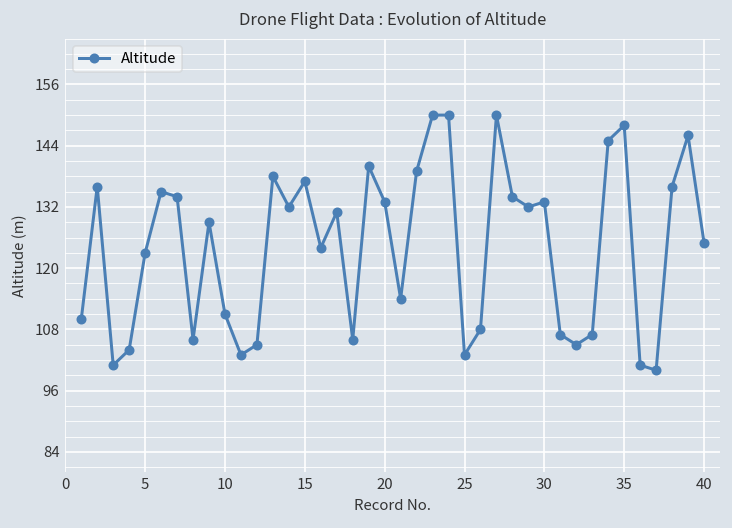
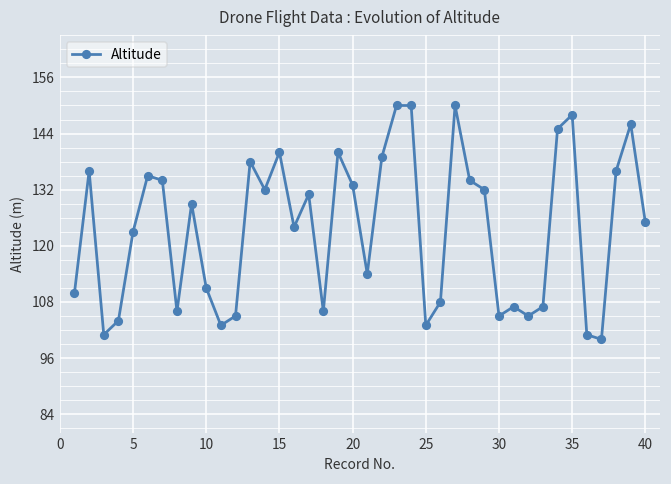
15: 137 -> 140
30: 133 -> 105
